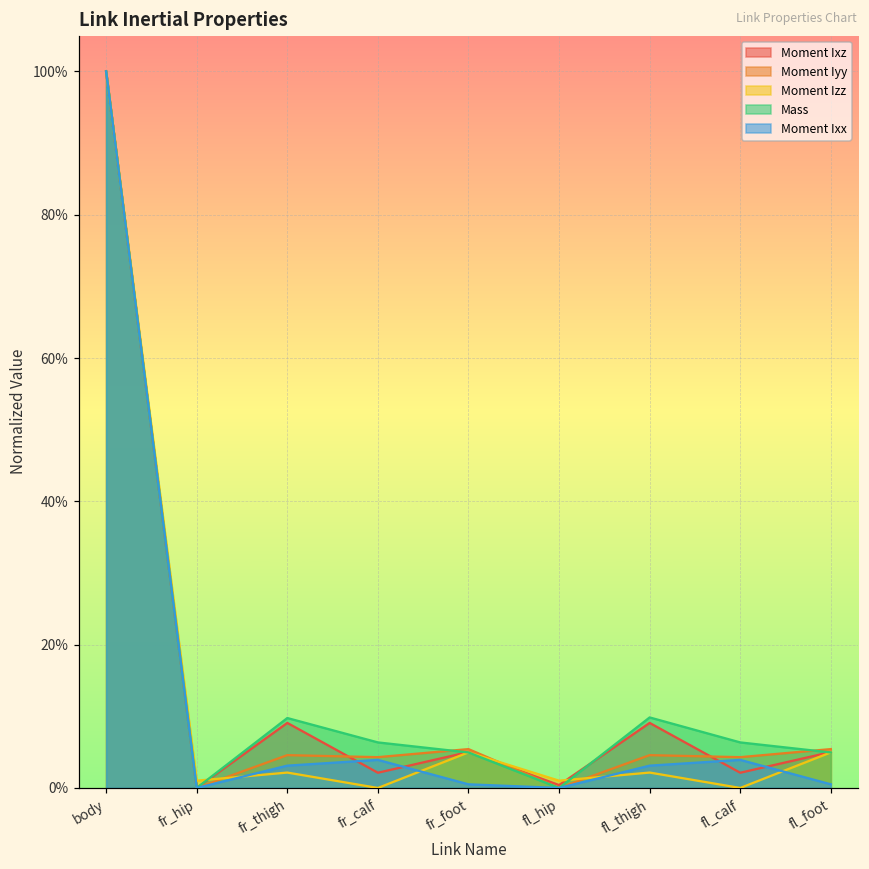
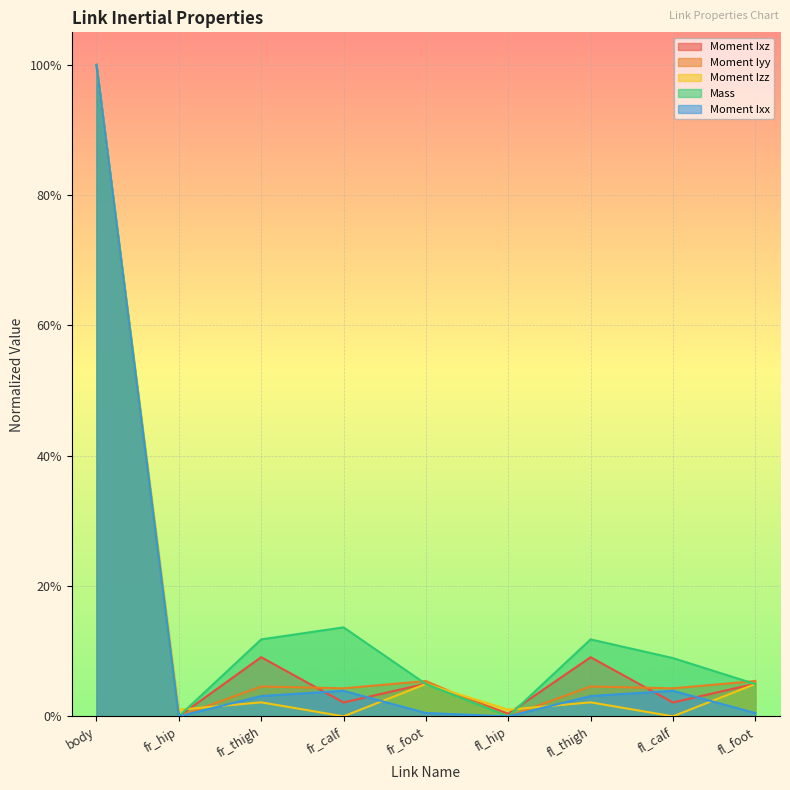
Mass, fr_thigh: 10% -> 12%
Mass, fr_calf: 6% -> 14%
Mass, fl_thigh: 10% -> 12%
Mass, fl_calf: 6% -> 9%
